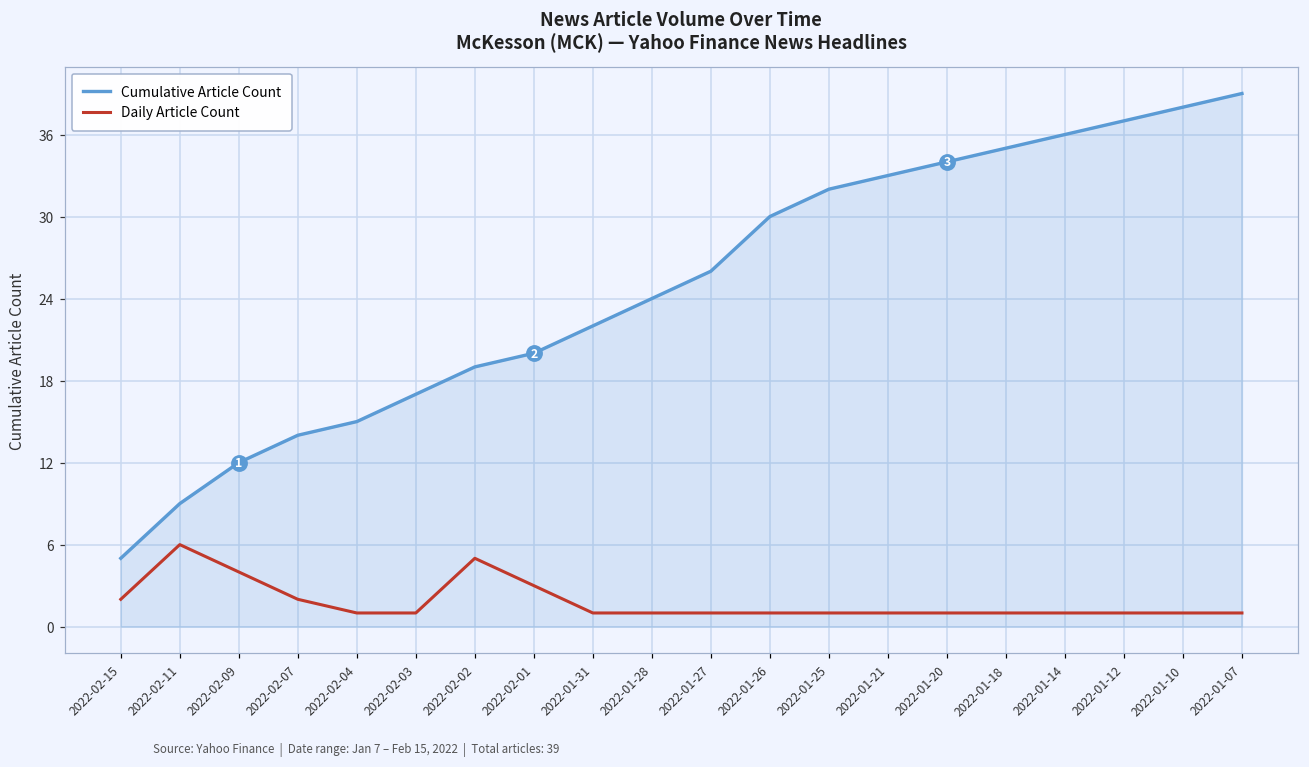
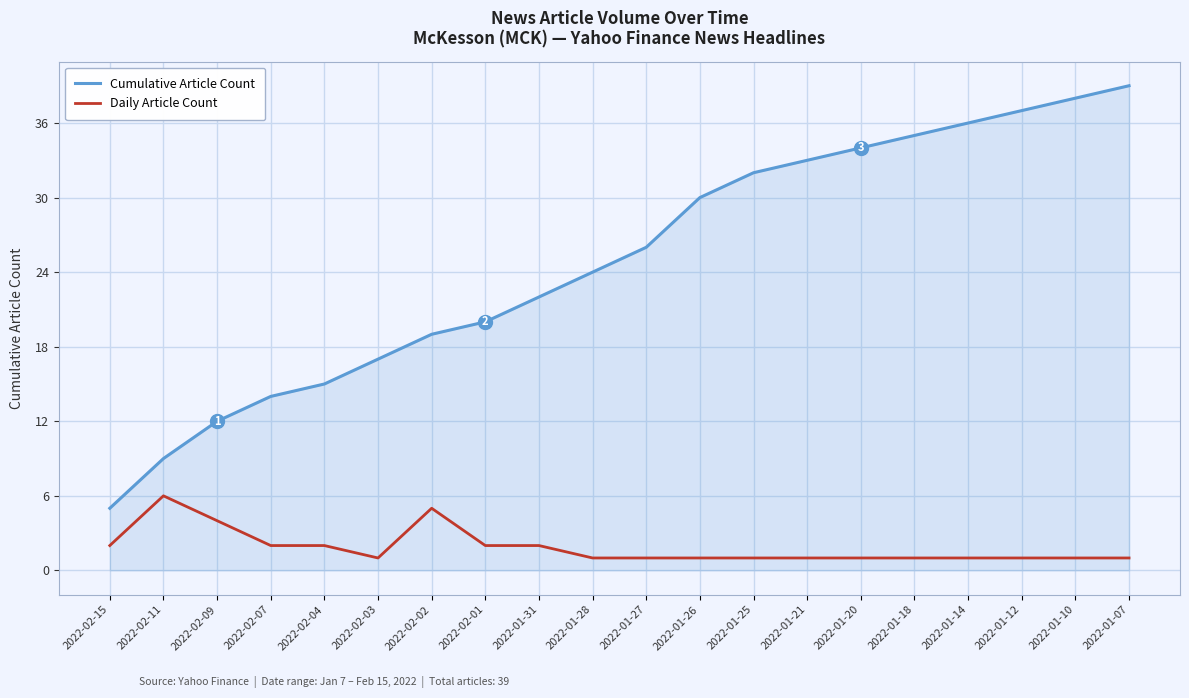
Daily Article Count, 2022-02-04: 1 -> 2
Daily Article Count, 2022-02-01: 3 -> 2
Daily Article Count, 2022-01-31: 1 -> 2
